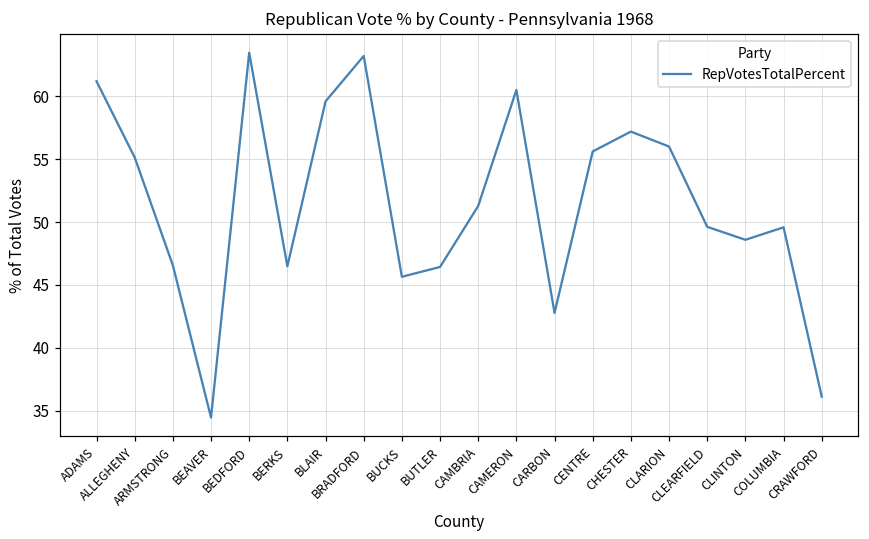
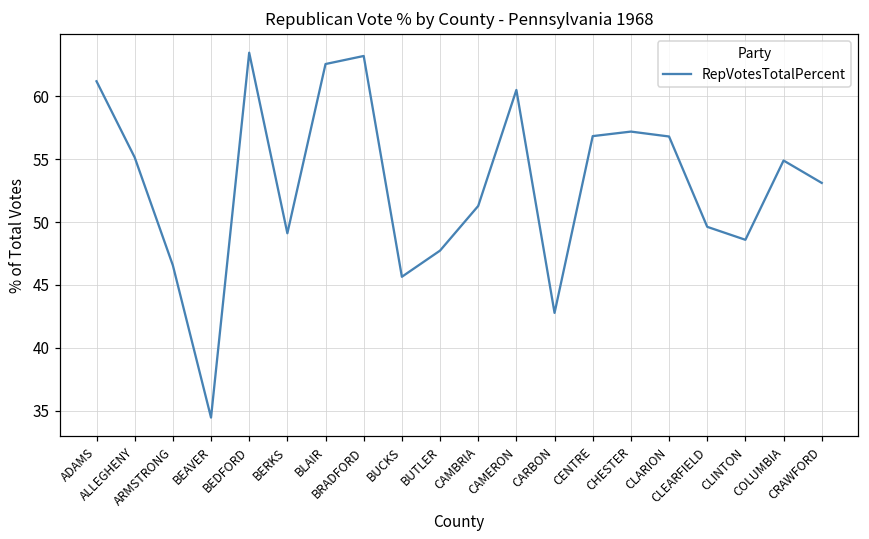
BERKS: 46.5 -> 49.1
BLAIR: 59.6 -> 62.6
BUTLER: 46.4 -> 47.7
CENTRE: 55.6 -> 56.8
CLARION: 56.0 -> 56.8
COLUMBIA: 49.6 -> 54.9
CRAWFORD: 36.1 -> 53.1
